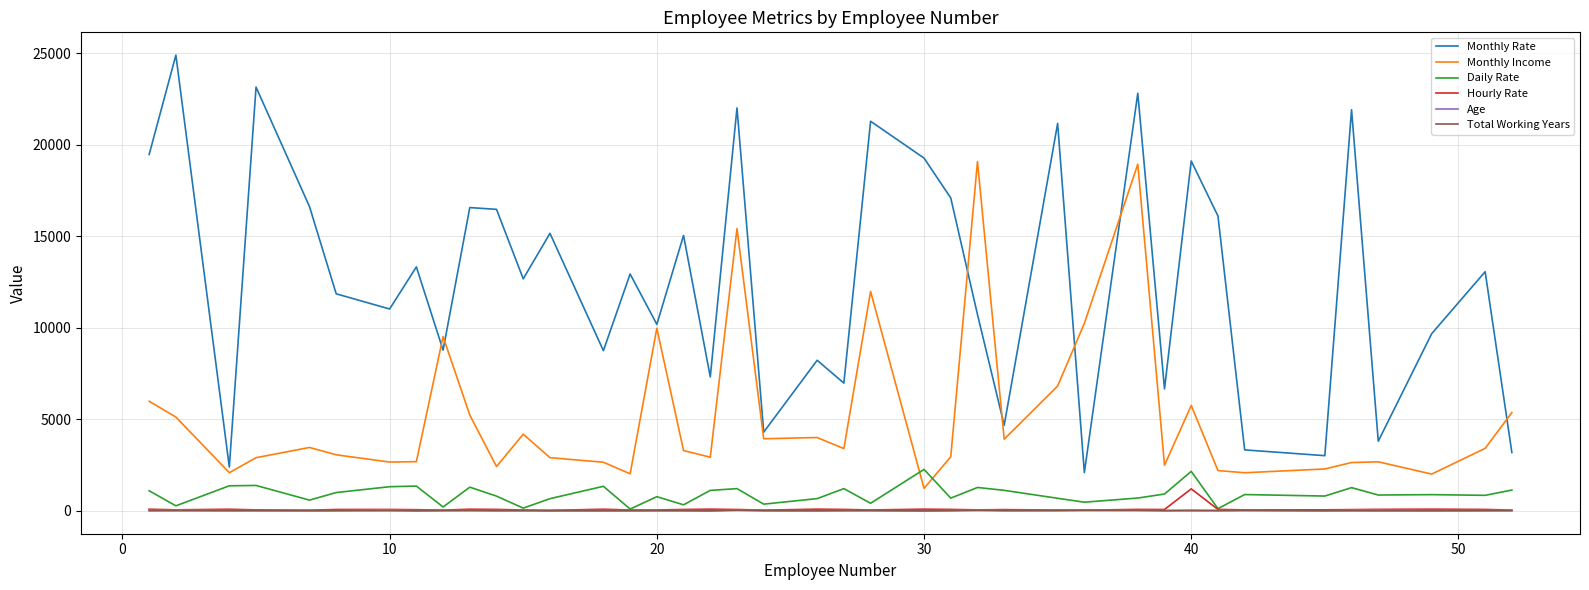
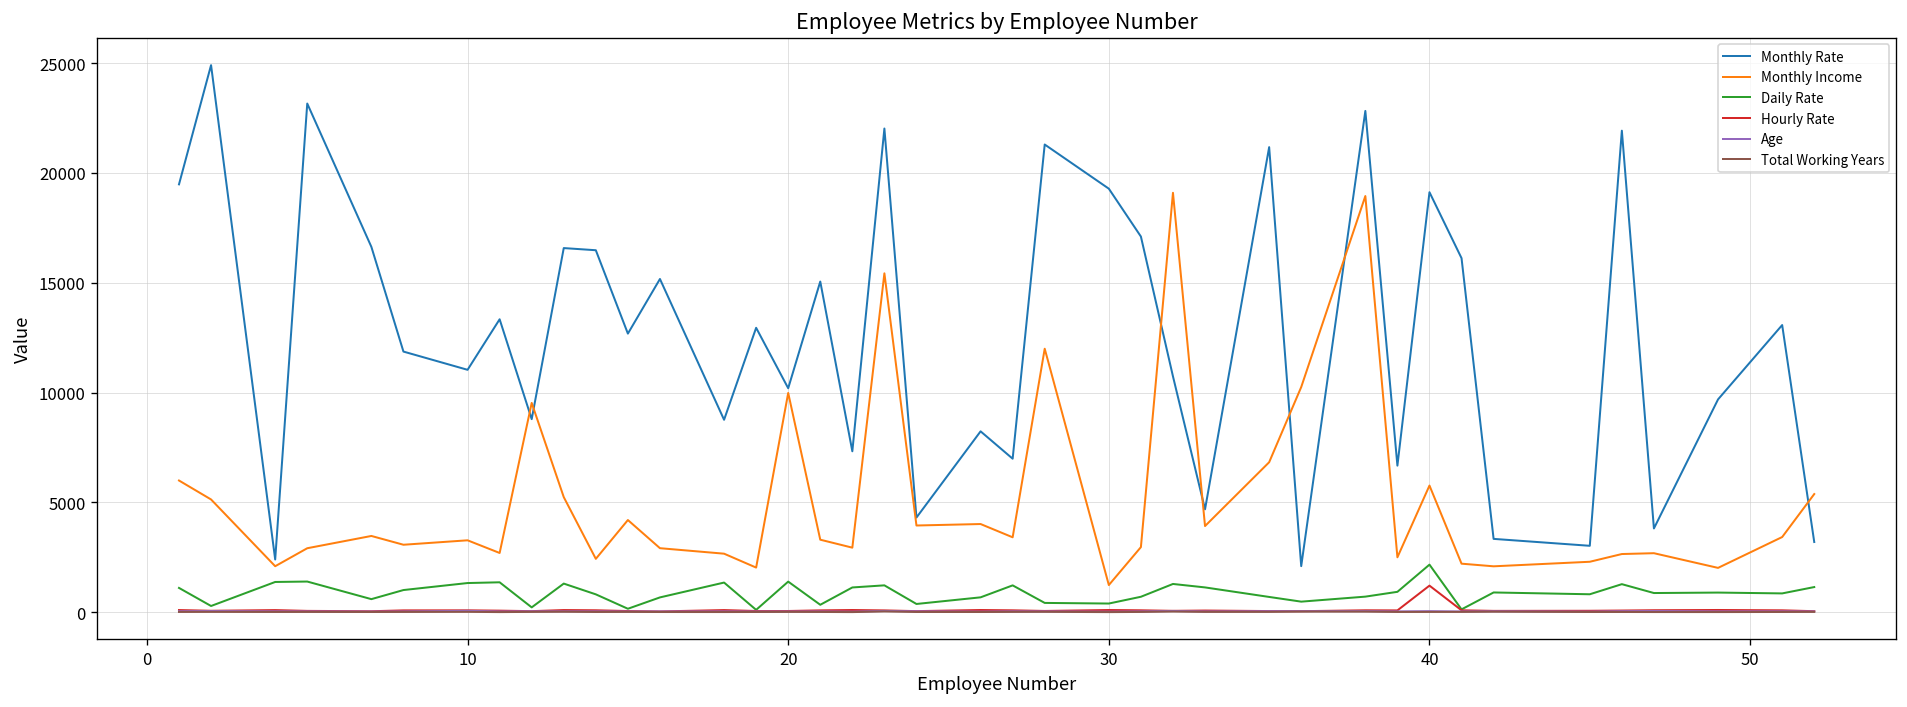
Monthly Income, 10: 2700 -> 3300
Daily Rate, 20: 800 -> 1400
Daily Rate, 30: 2300 -> 400
